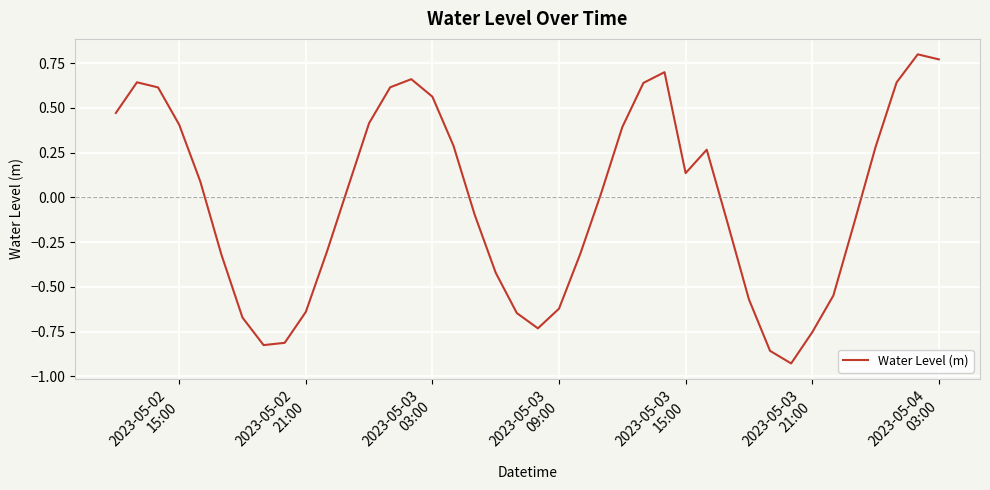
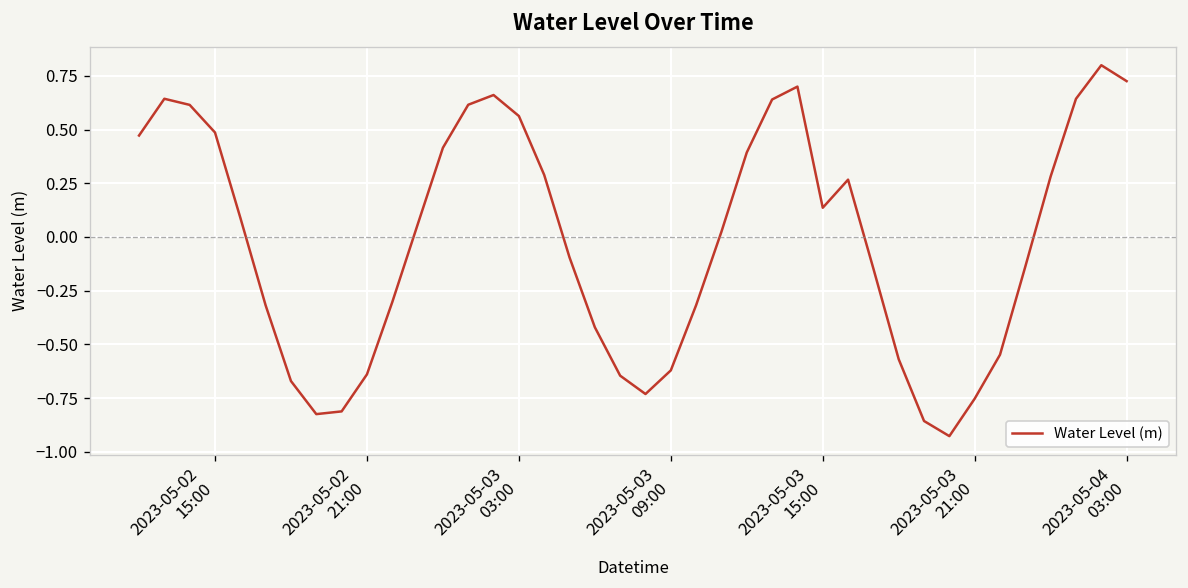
2023-05-02 15:00: 0.41 -> 0.49
2023-05-04 03:00: 0.77 -> 0.73
